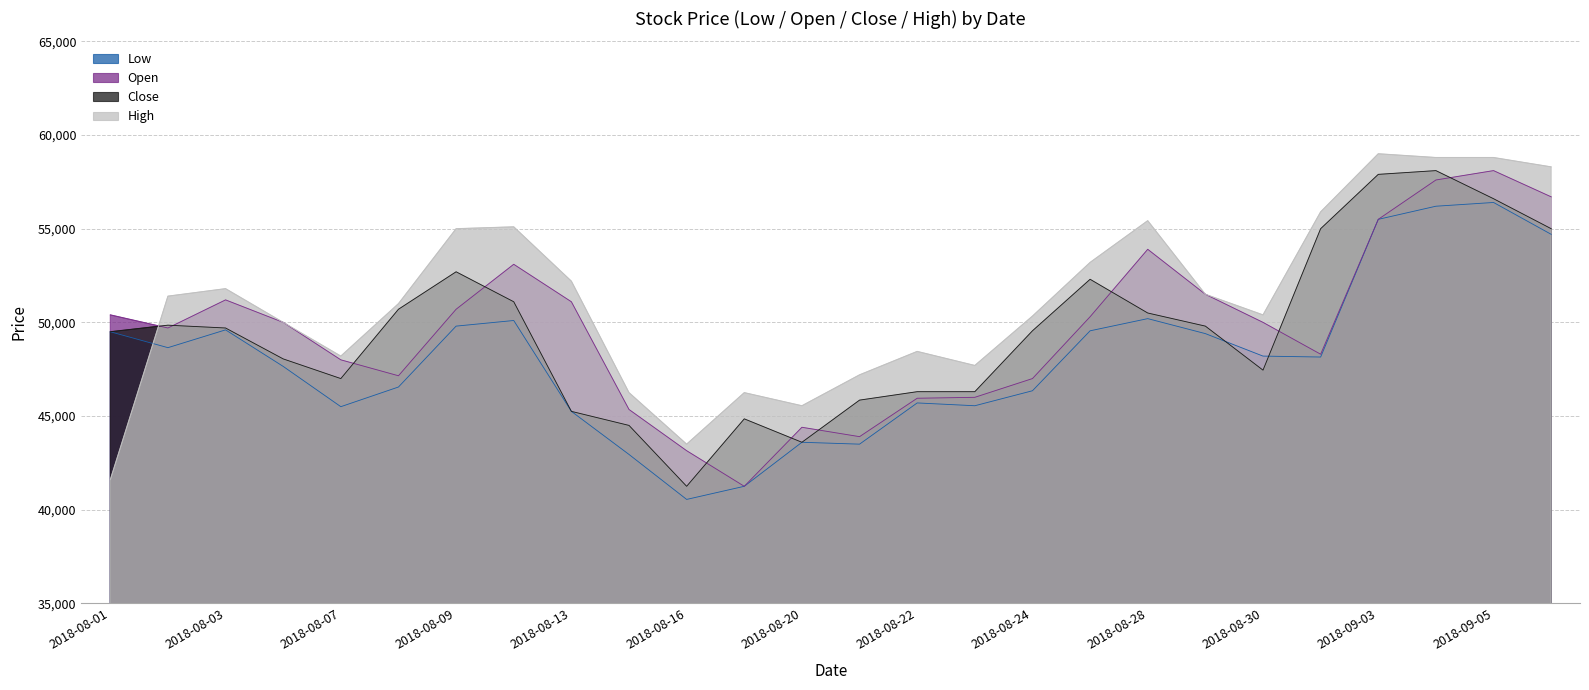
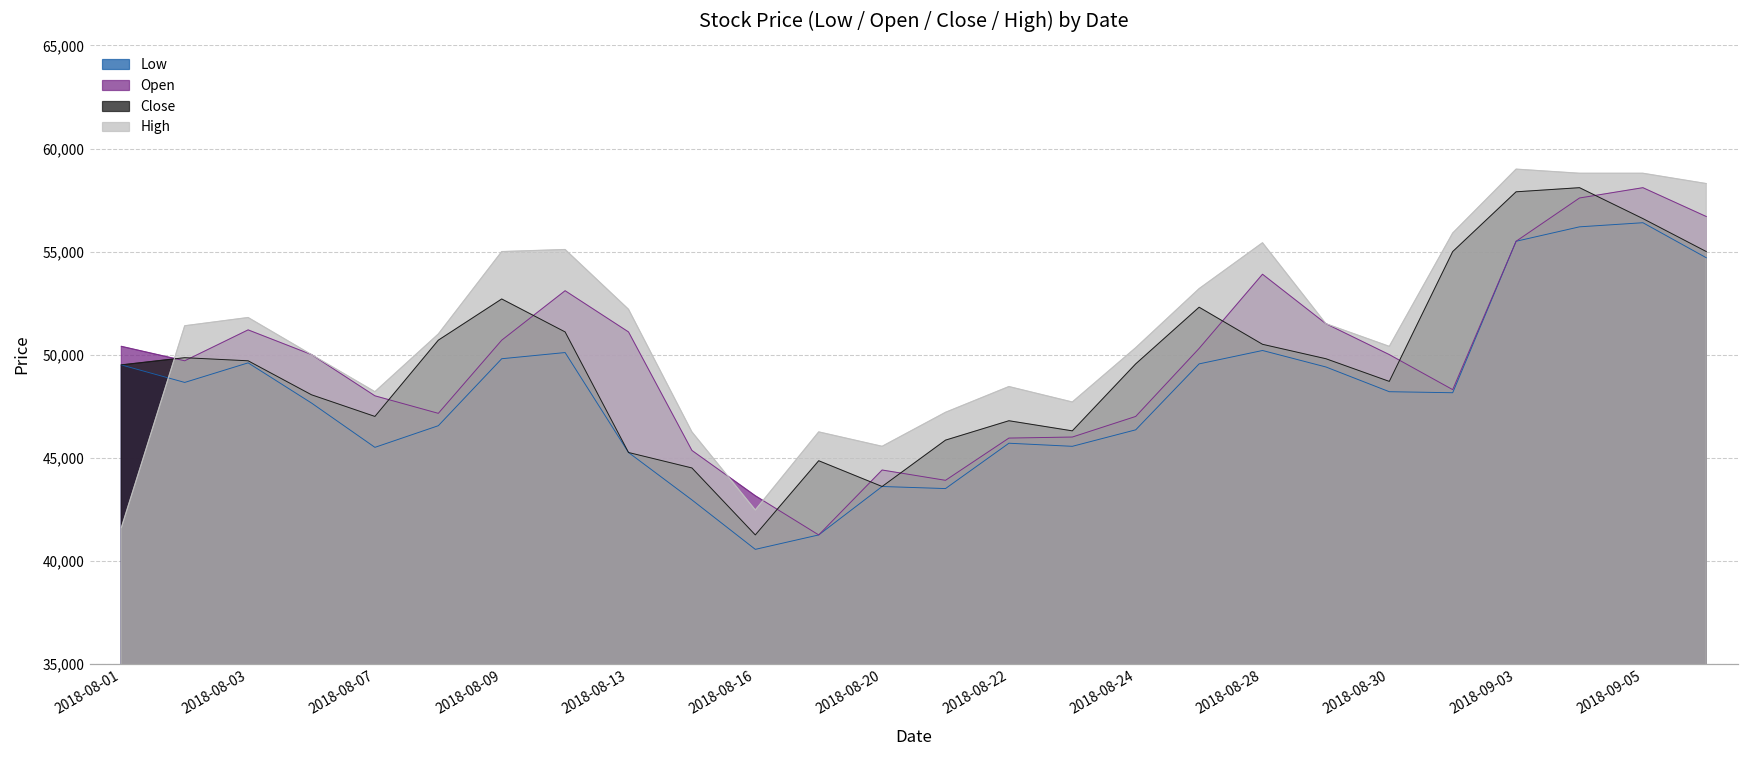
High, 2018-08-16: 43,500 -> 42,500
Close, 2018-08-22: 46,300 -> 46,800
Close, 2018-08-30: 47,500 -> 48,700
